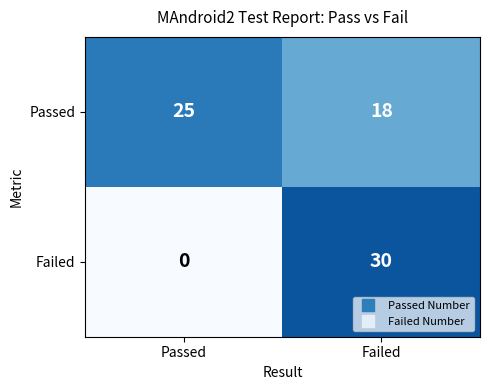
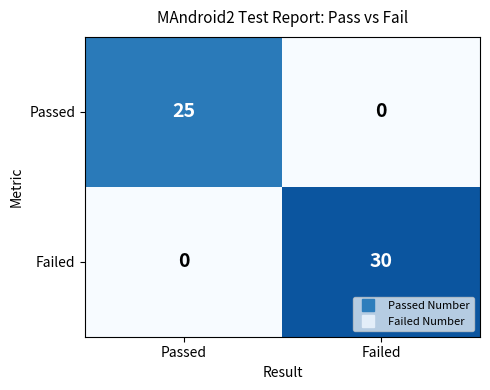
Passed, Failed: 18 -> 0
